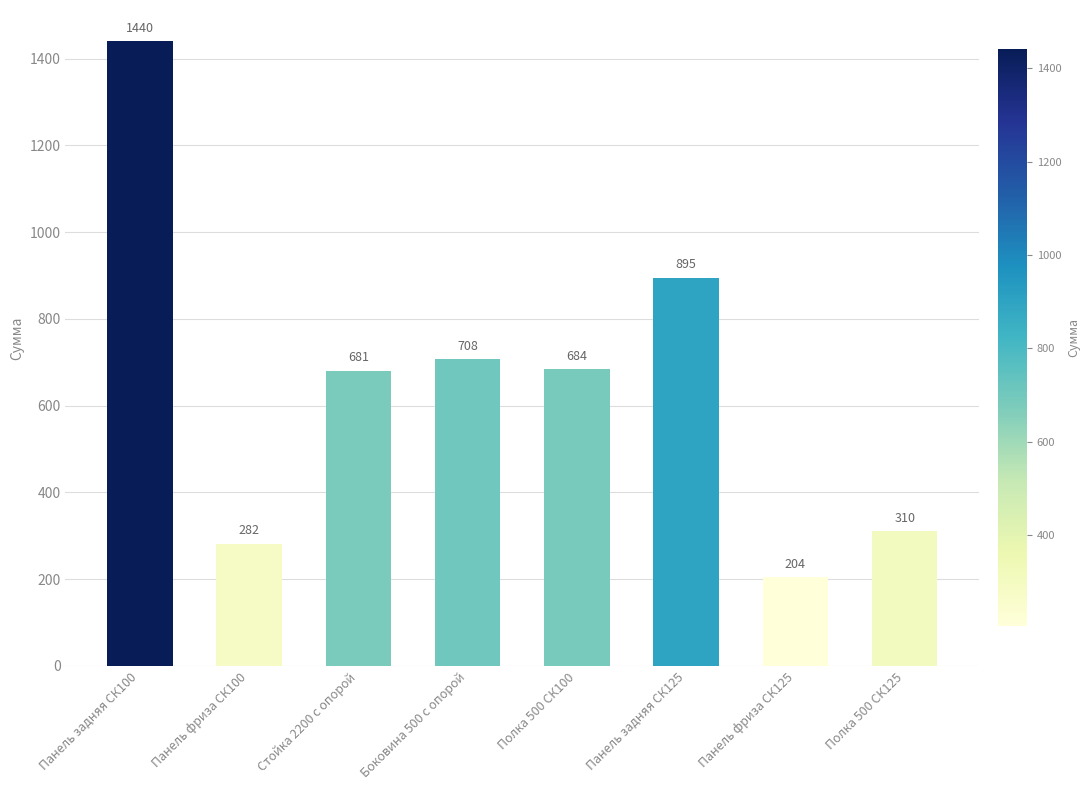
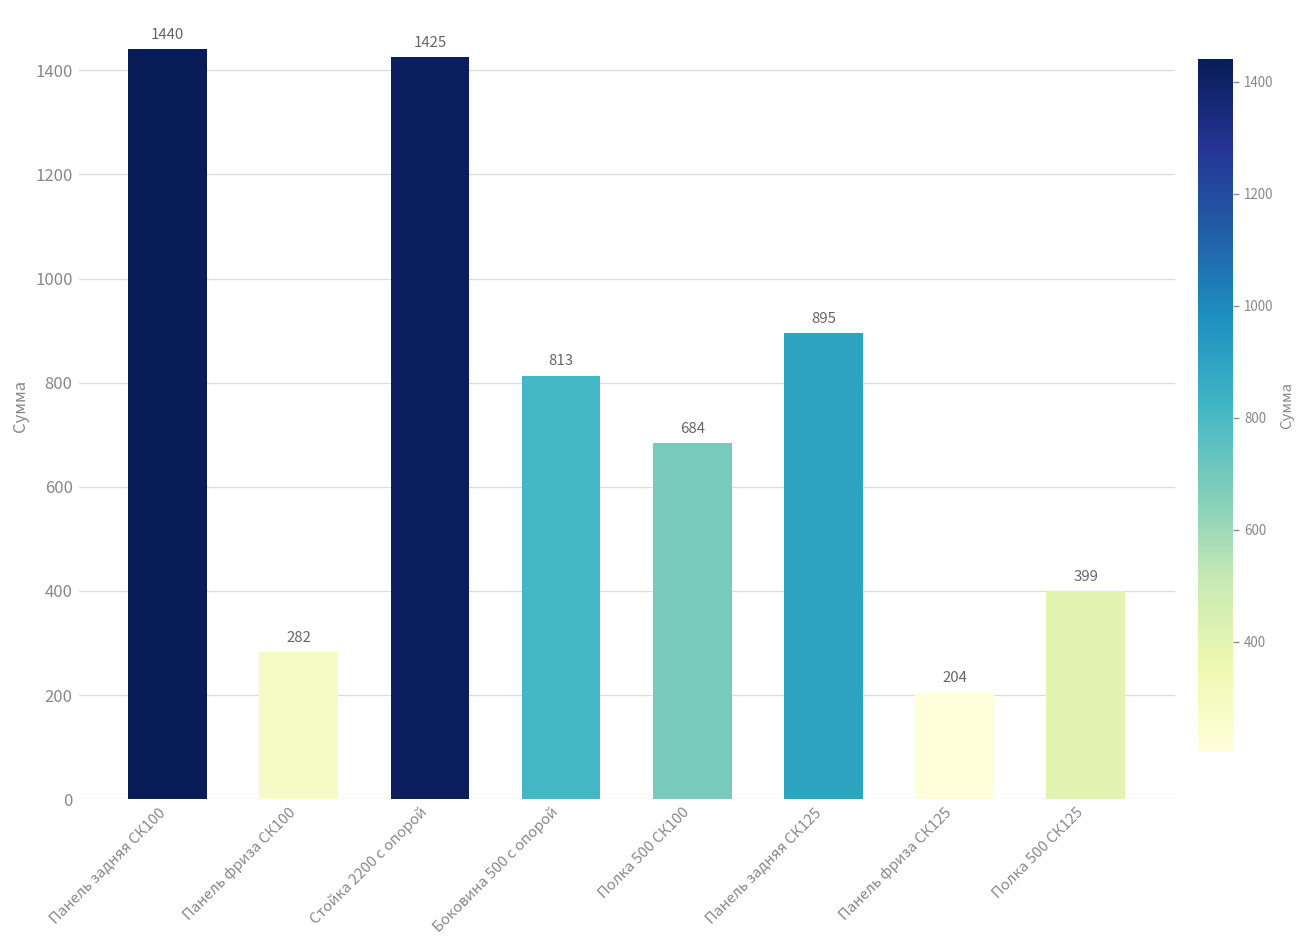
Стойка 2200 с опорой: 681 -> 1425
Боковина 500 с опорой: 708 -> 813
Полка 500 СК125: 310 -> 399
